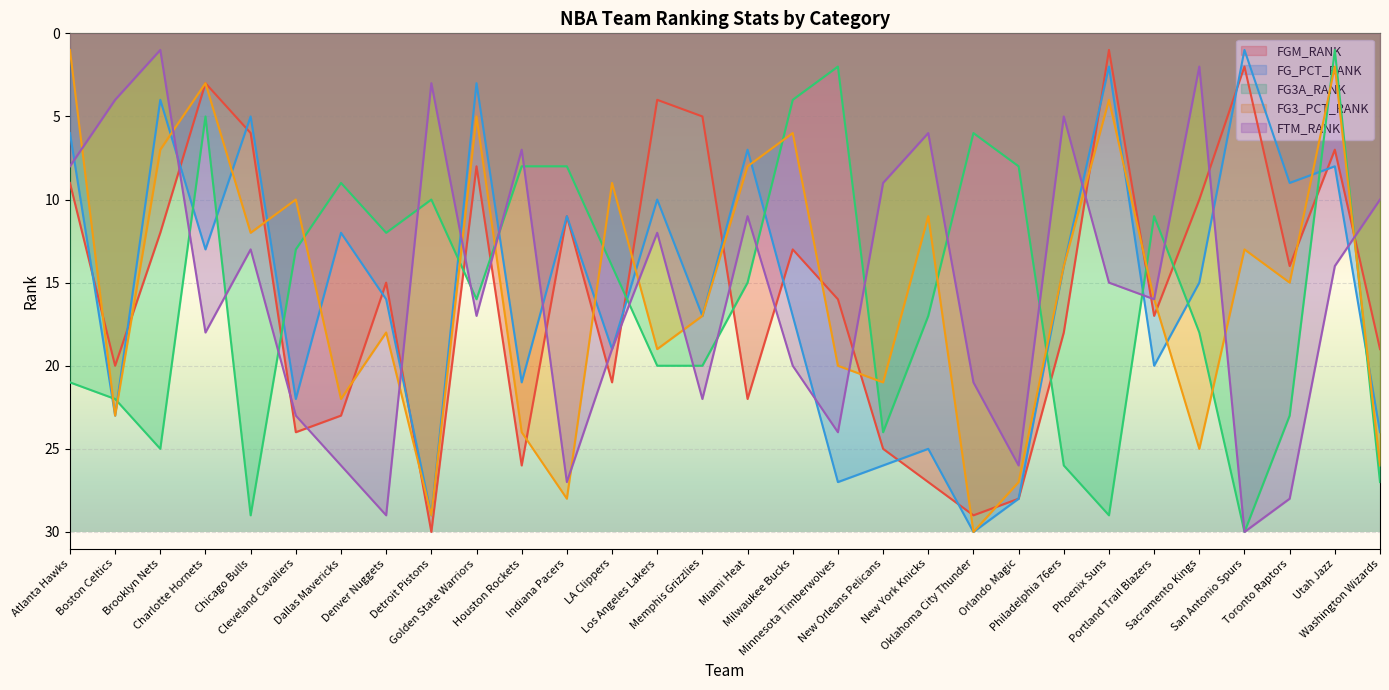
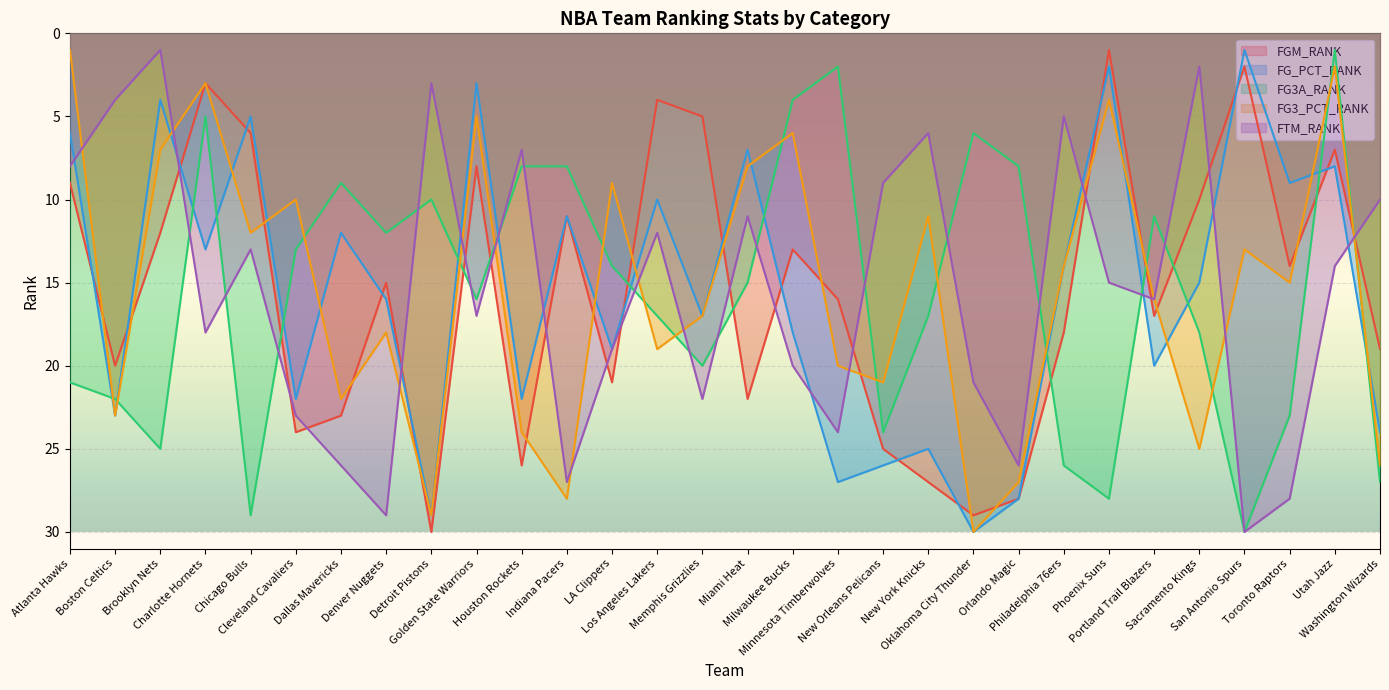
FG_PCT_RANK, Houston Rockets: 21 -> 22
FG3A_RANK, Los Angeles Lakers: 20 -> 17
FG_PCT_RANK, Milwaukee Bucks: 17 -> 18
FG3A_RANK, Phoenix Suns: 29 -> 28
